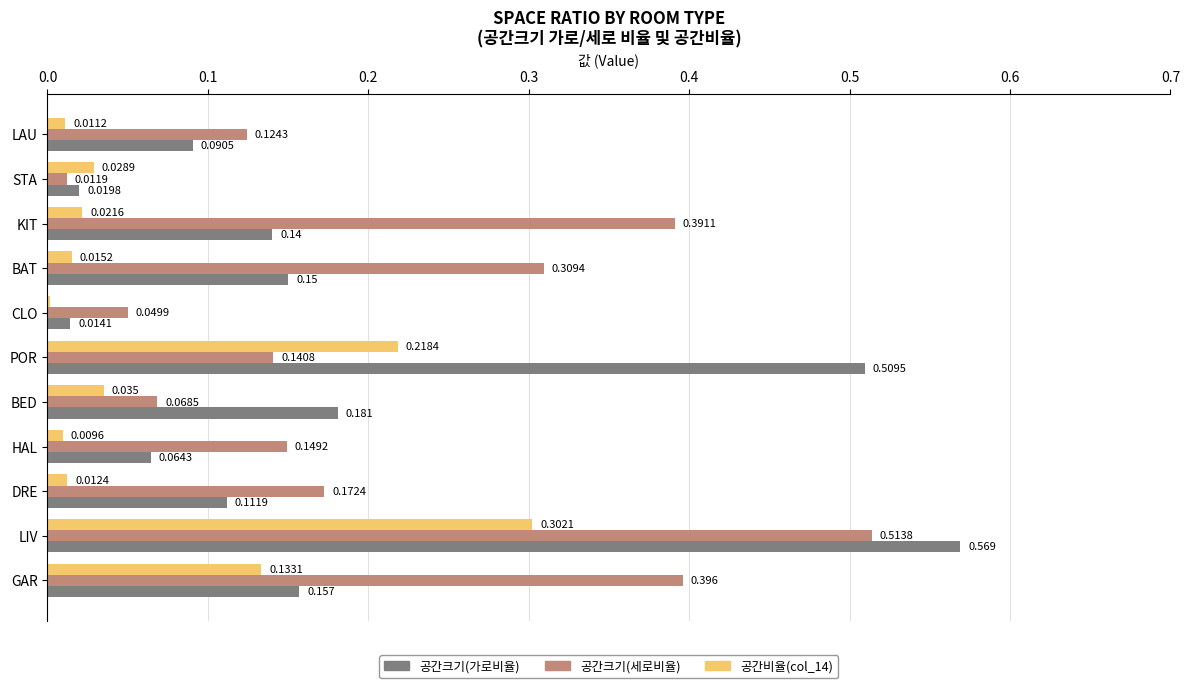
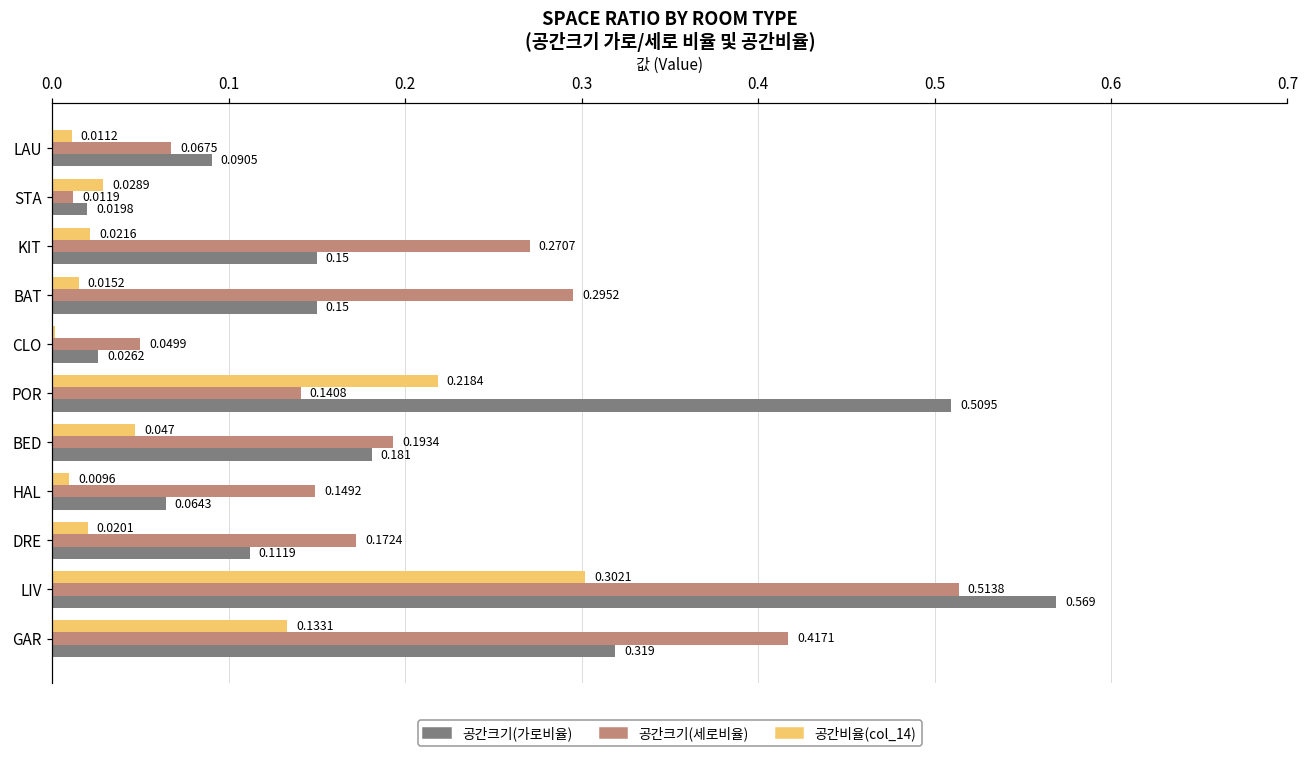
공간크기(세로비율), LAU: 0.1243 -> 0.0675
공간크기(세로비율), KIT: 0.3911 -> 0.2707
공간크기(가로비율), KIT: 0.14 -> 0.15
공간크기(세로비율), BAT: 0.3094 -> 0.2952
공간크기(가로비율), CLO: 0.0141 -> 0.0262
공간비율(col_14), BED: 0.035 -> 0.047
공간크기(세로비율), BED: 0.0685 -> 0.1934
공간비율(col_14), DRE: 0.0124 -> 0.0201
공간크기(세로비율), GAR: 0.396 -> 0.4171
공간크기(가로비율), GAR: 0.157 -> 0.319
